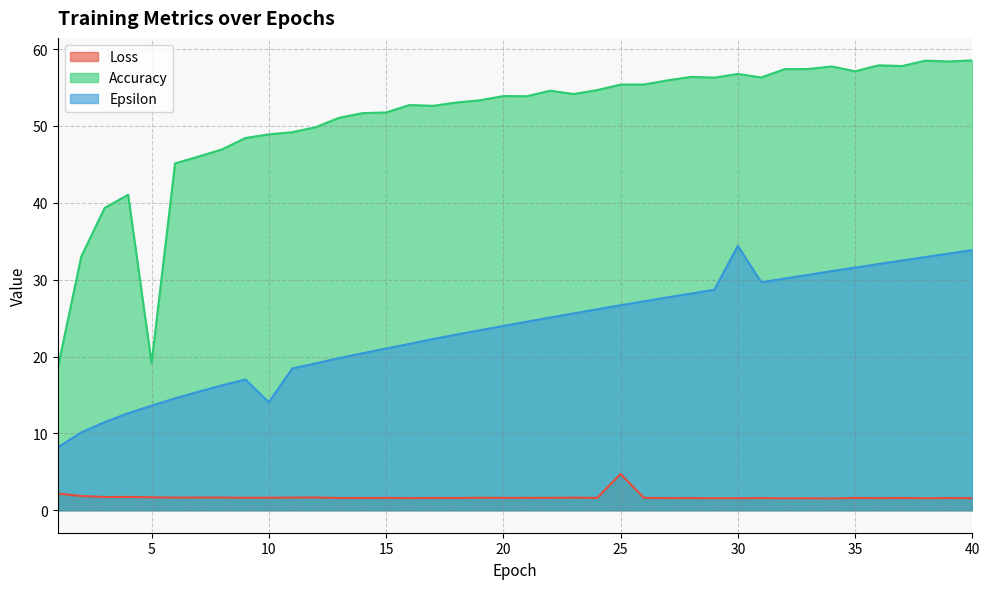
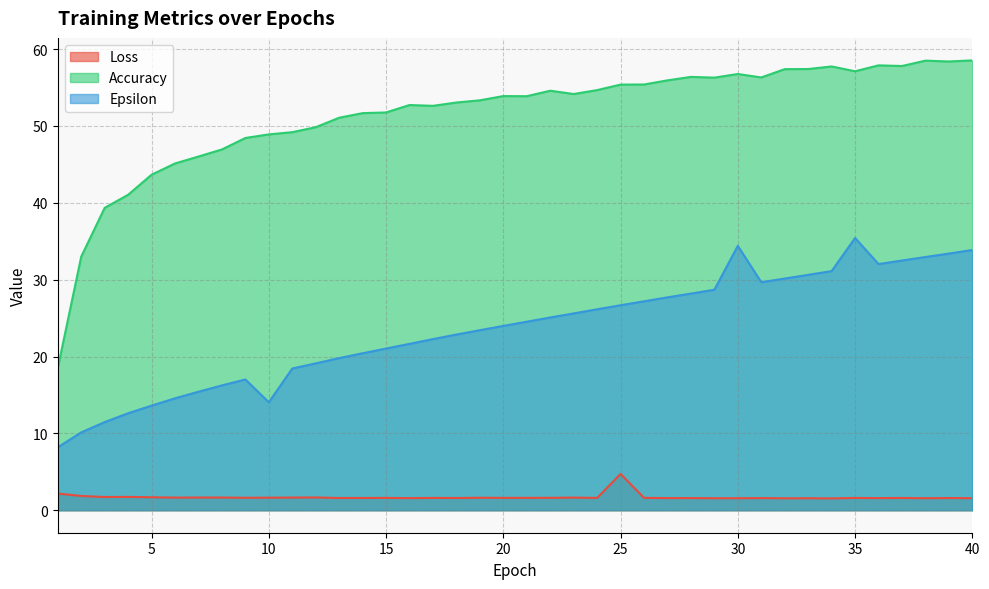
Accuracy, 5: 19 -> 44
Epsilon, 35: 32 -> 35
